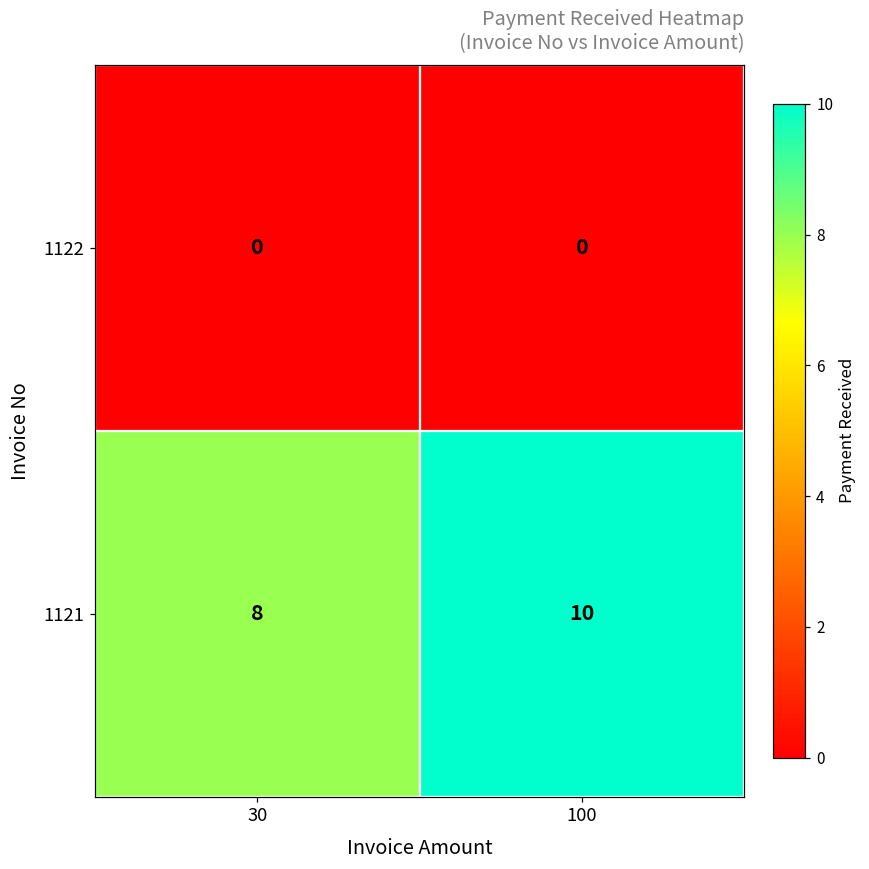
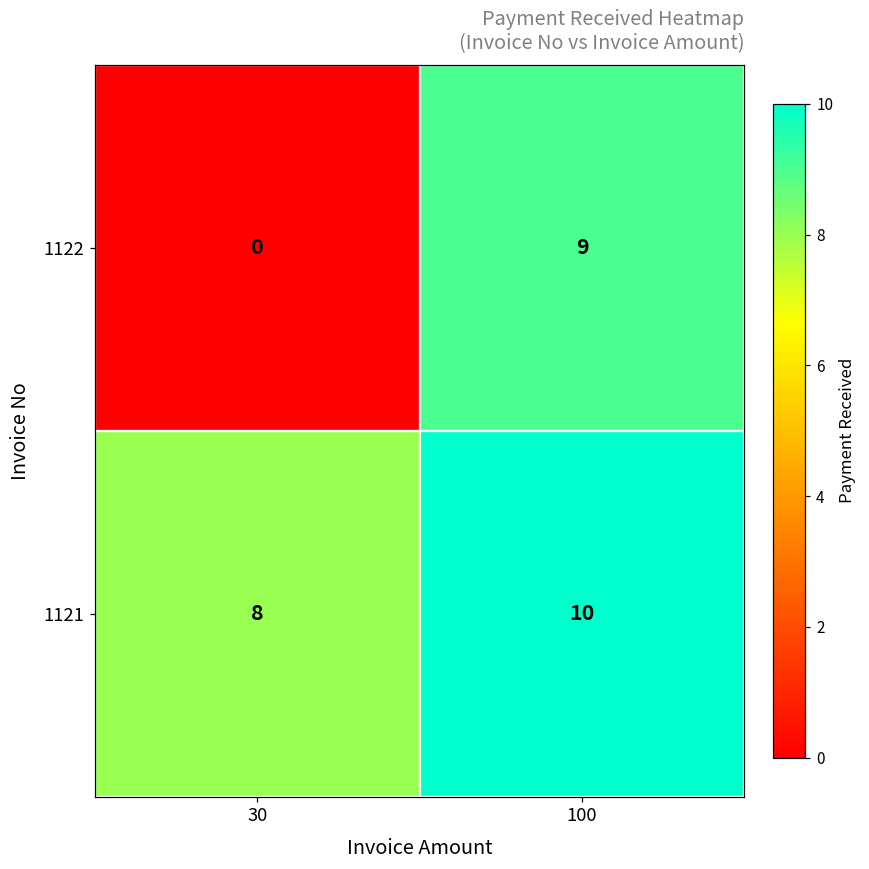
1122, 100: 0 -> 9
